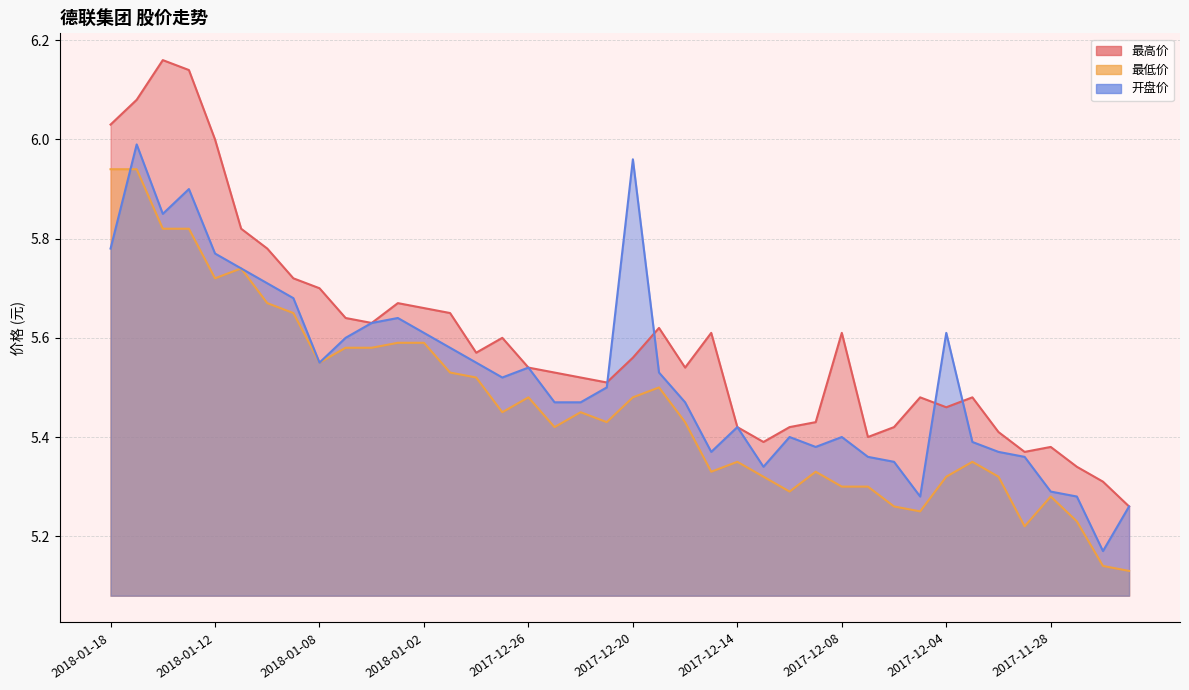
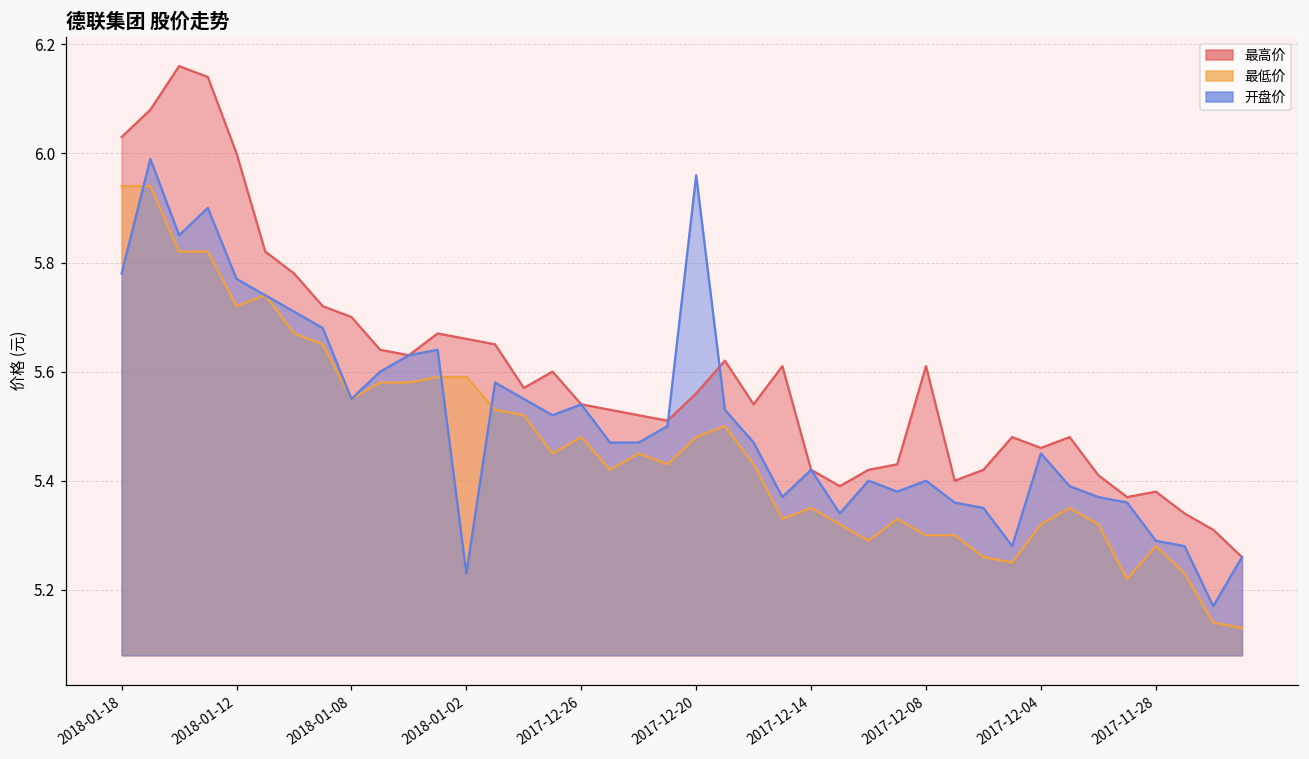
开盘价, 2018-01-02: 5.61 -> 5.23
开盘价, 2017-12-04: 5.61 -> 5.45
